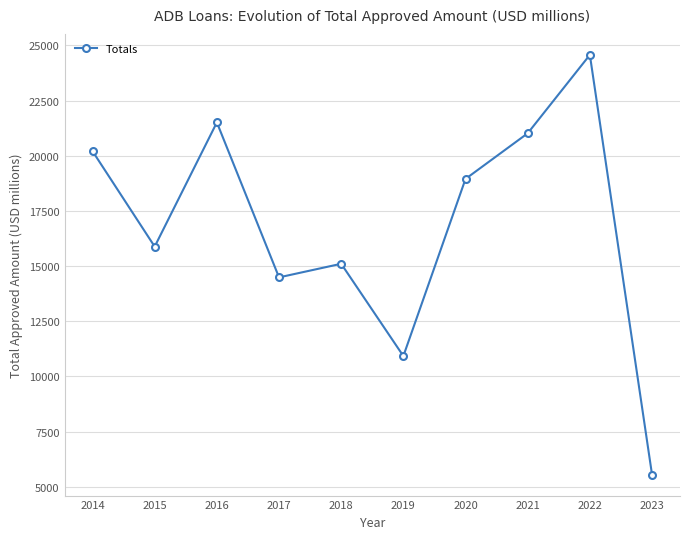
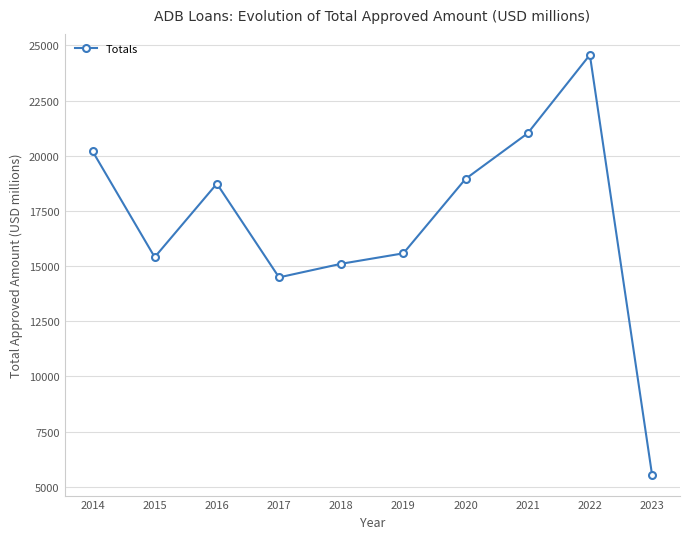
2015: 15900 -> 15400
2016: 21500 -> 18700
2019: 10900 -> 15600
